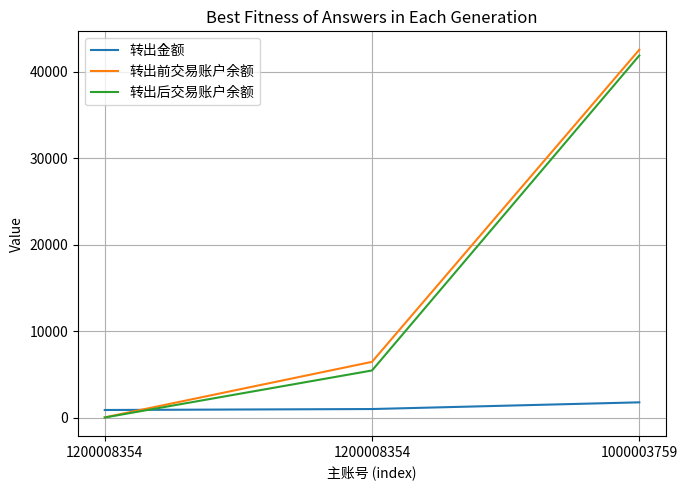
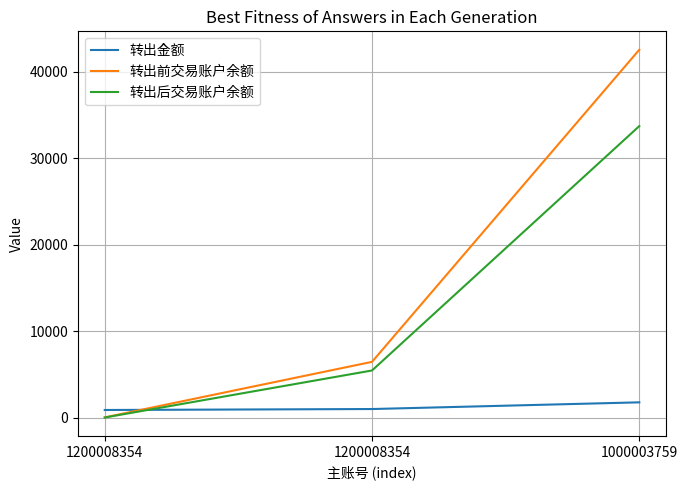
转出后交易账户余额, 1000003759: 42000 -> 34000
